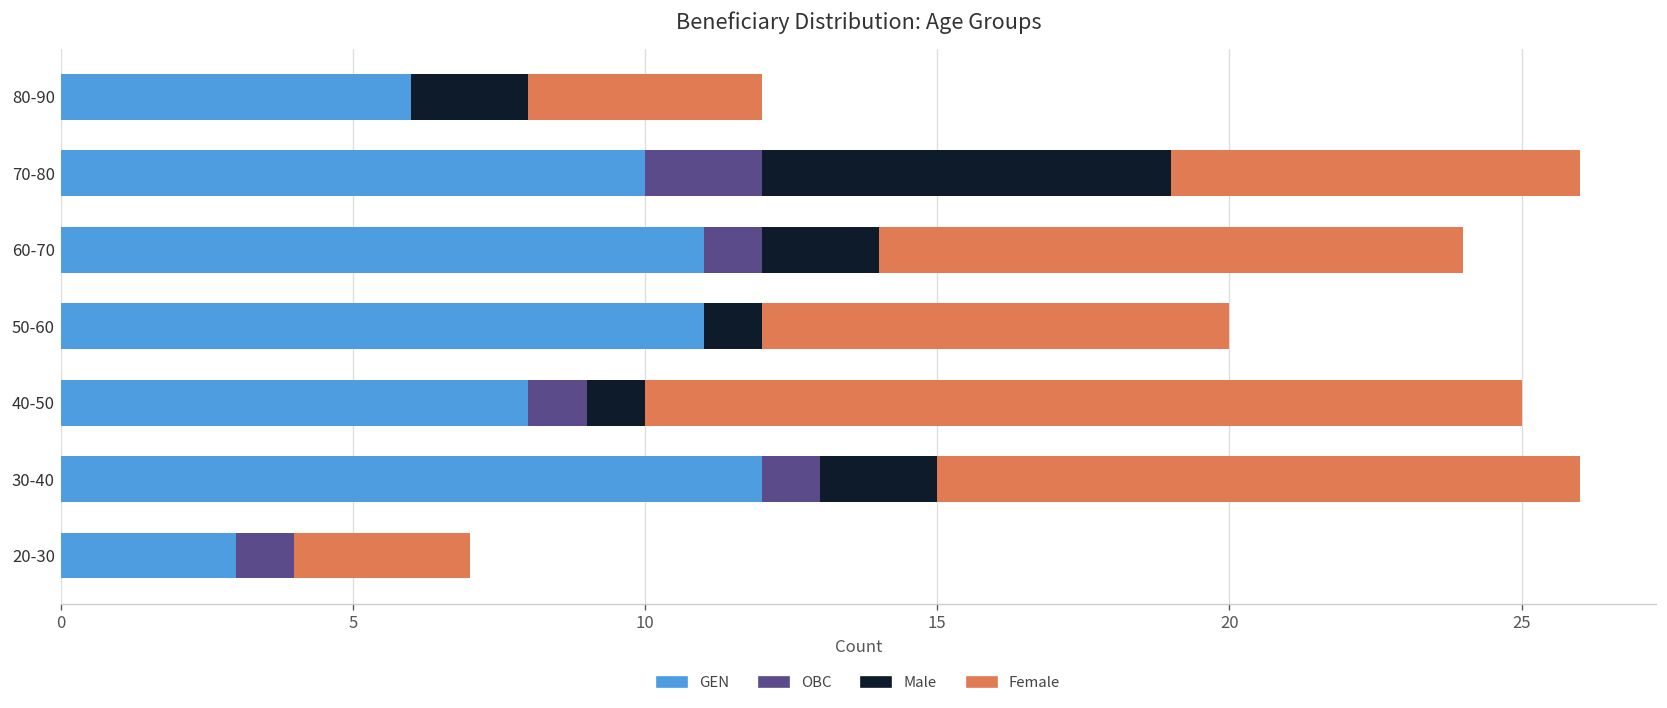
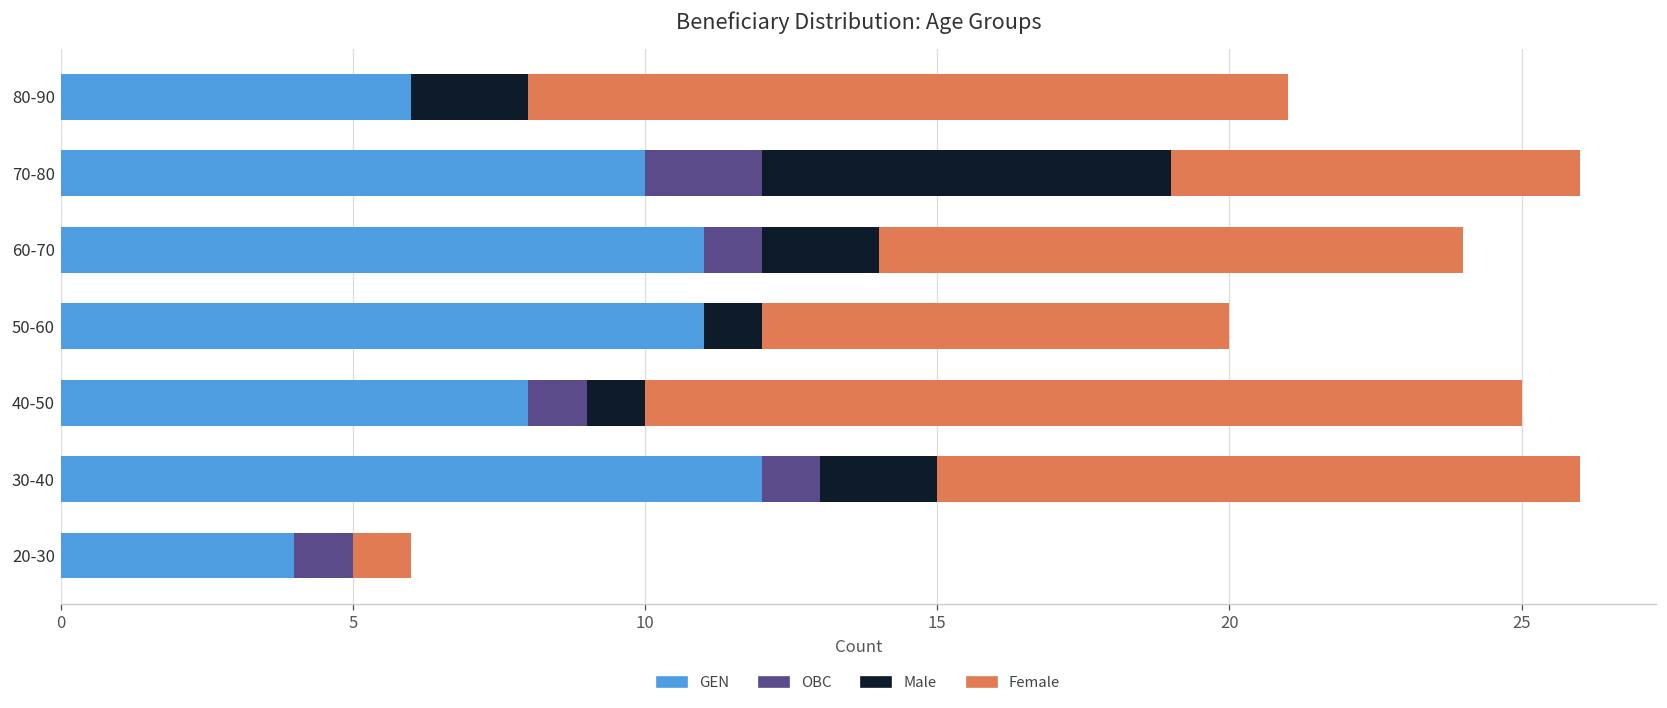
Female, 80-90: 4 -> 13
GEN, 20-30: 3 -> 4
Female, 20-30: 3 -> 1
